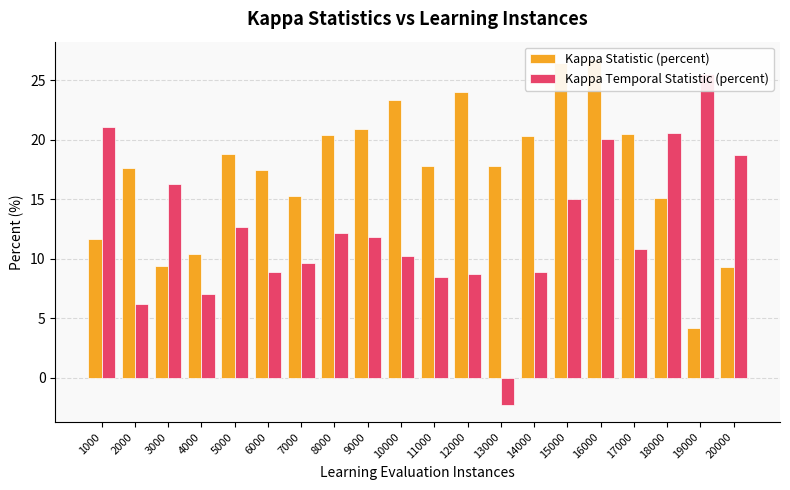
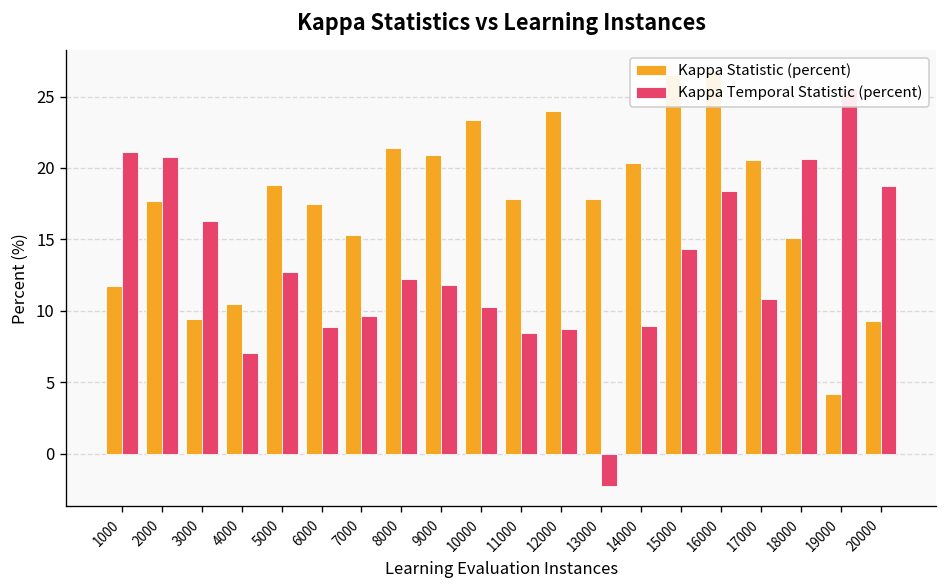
Kappa Temporal Statistic (percent), 2000: 6.2 -> 20.8
Kappa Statistic (percent), 8000: 20.4 -> 21.4
Kappa Temporal Statistic (percent), 15000: 15.0 -> 14.3
Kappa Temporal Statistic (percent), 16000: 20.1 -> 18.4
